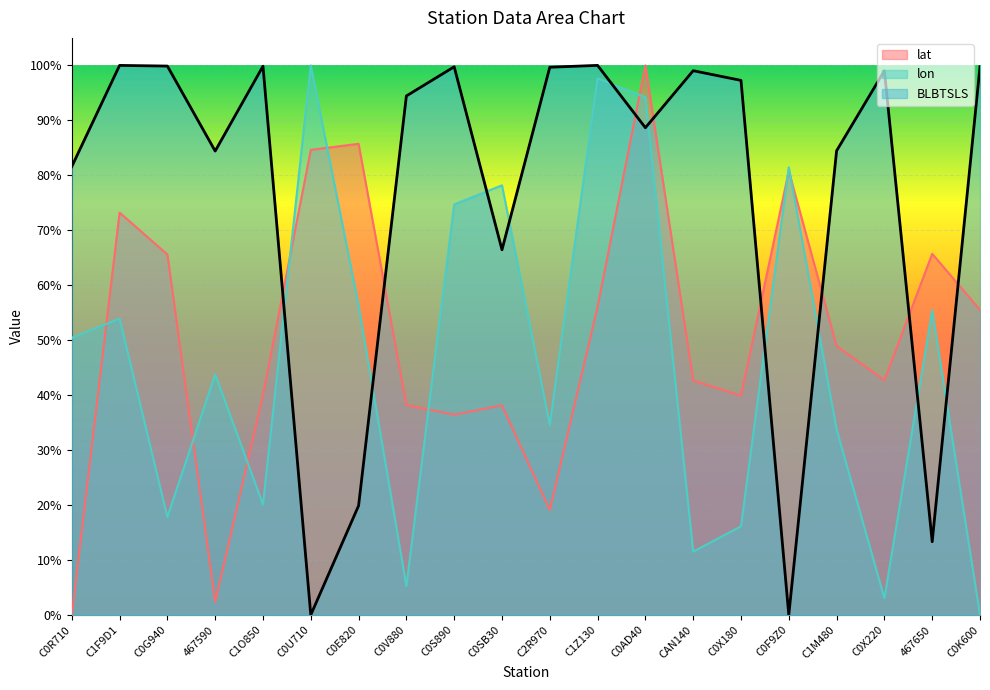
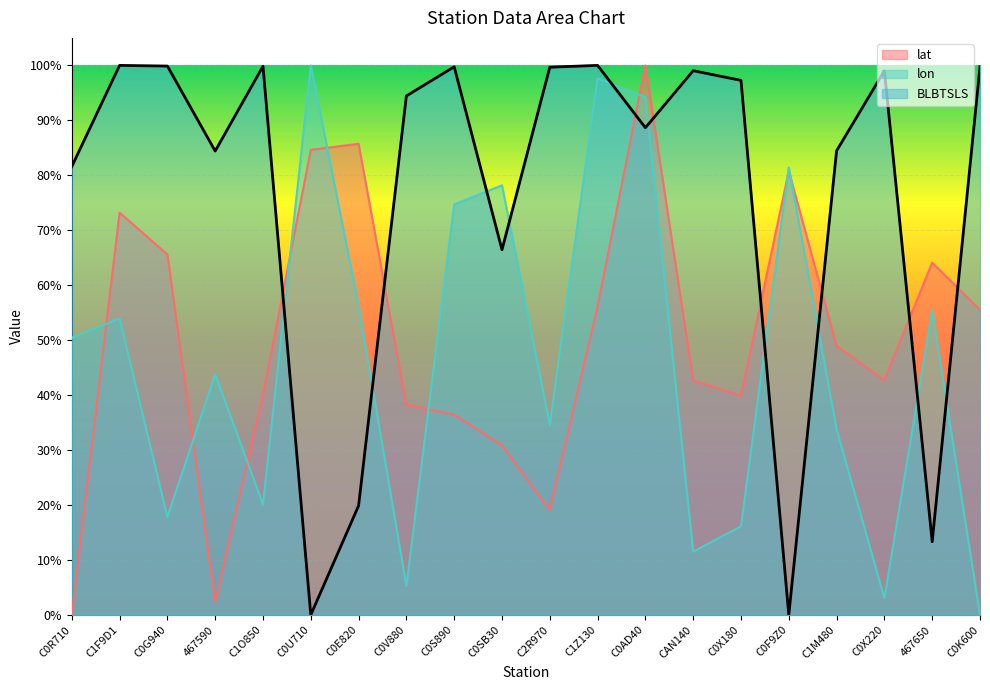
lat, C0SB30: 38% -> 31%
lat, 467650: 66% -> 64%
